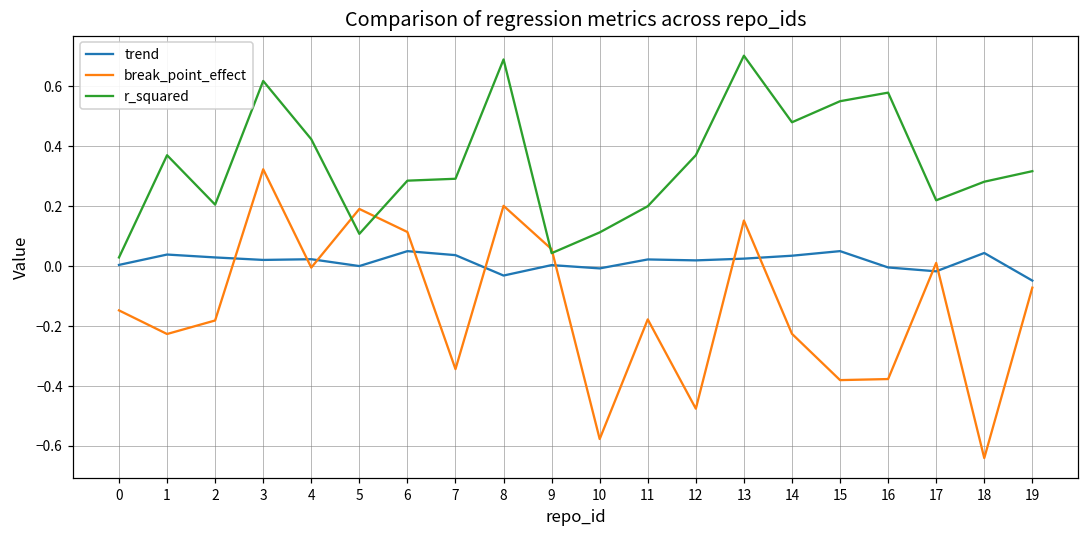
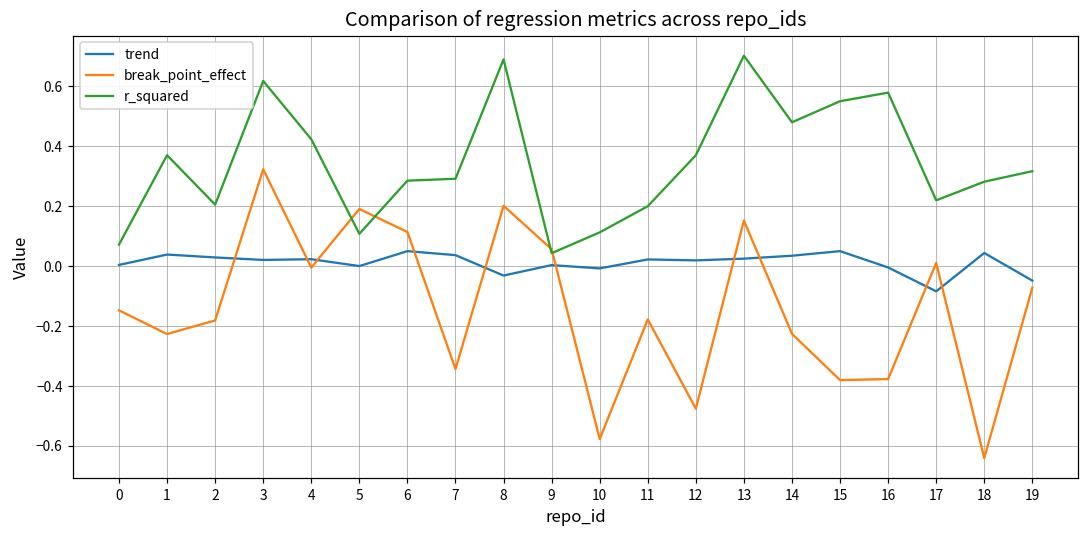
r_squared, 0: 0.03 -> 0.07
trend, 17: -0.02 -> -0.08
